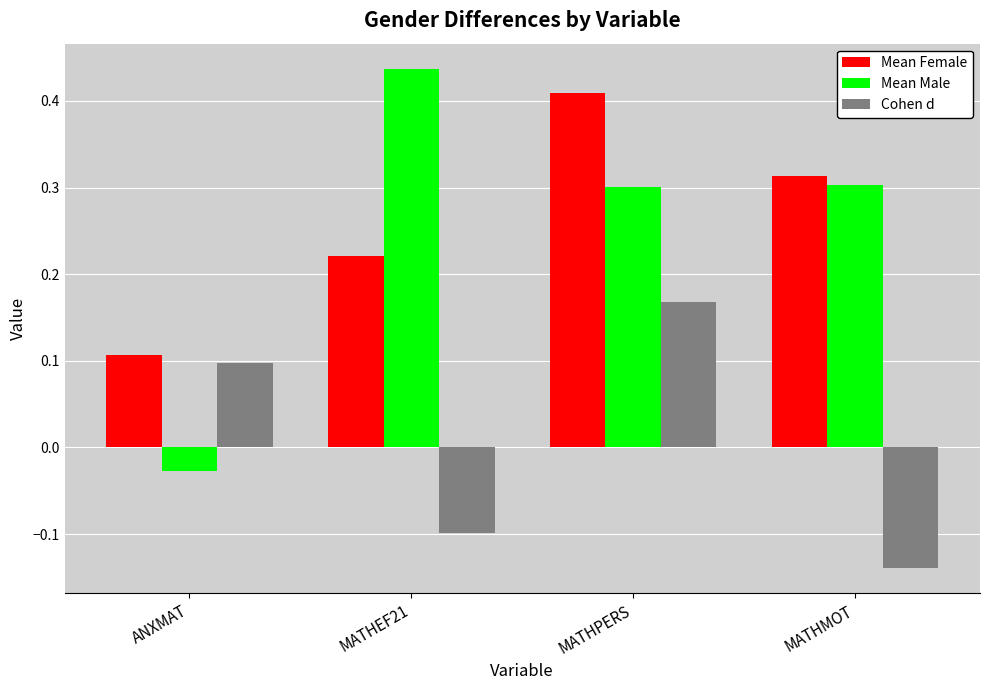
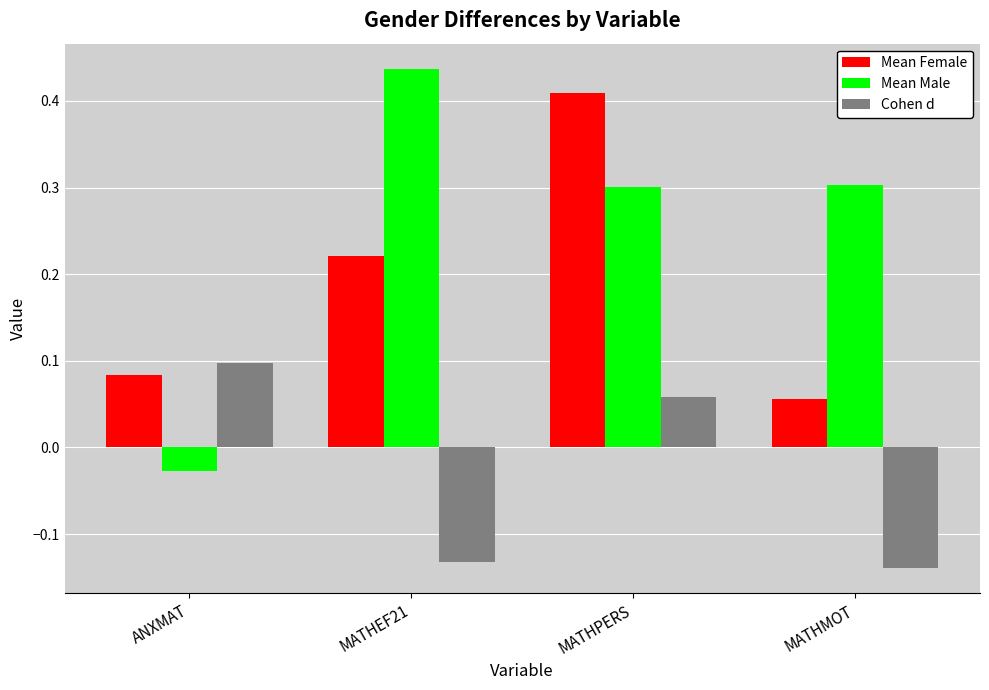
Mean Female, ANXMAT: 0.11 -> 0.08
Cohen d, MATHEF21: -0.10 -> -0.13
Cohen d, MATHPERS: 0.17 -> 0.06
Mean Female, MATHMOT: 0.31 -> 0.06
